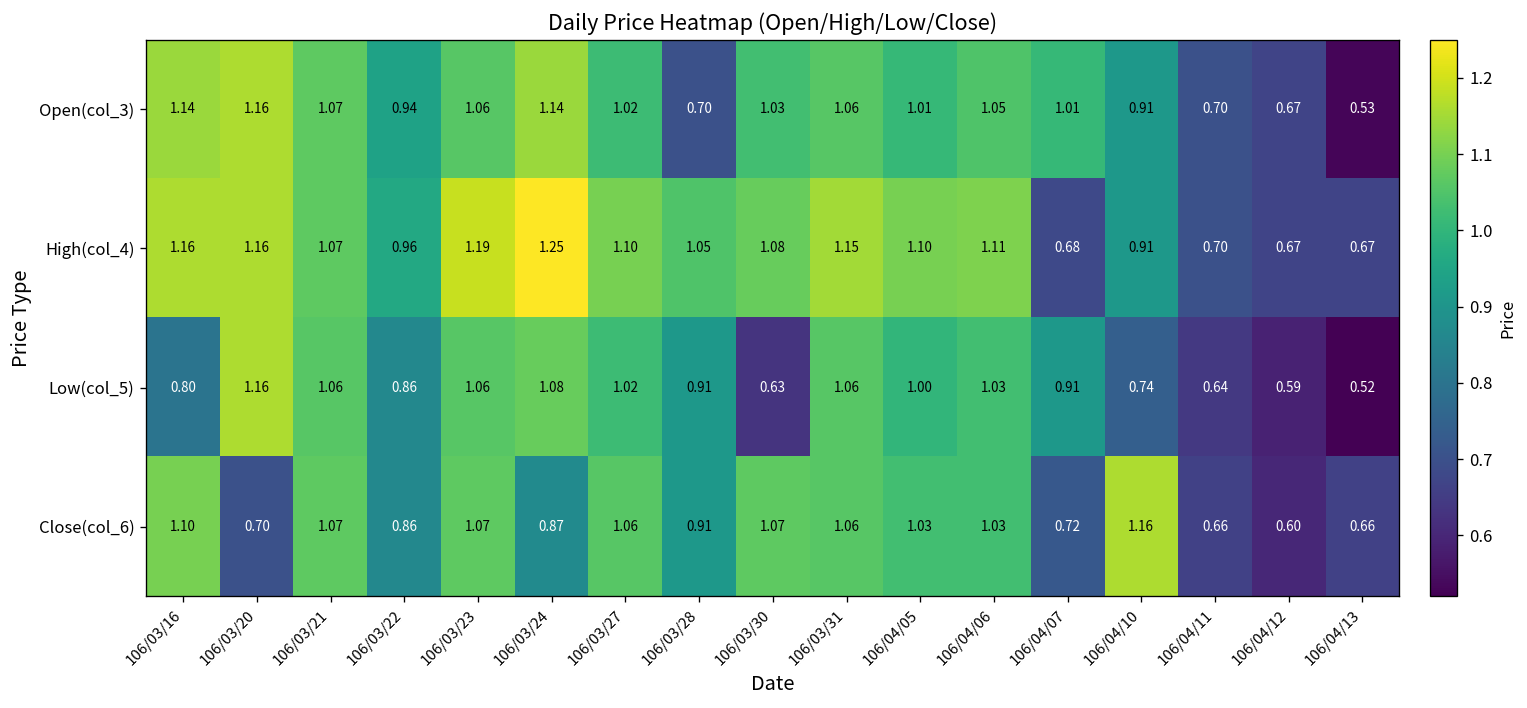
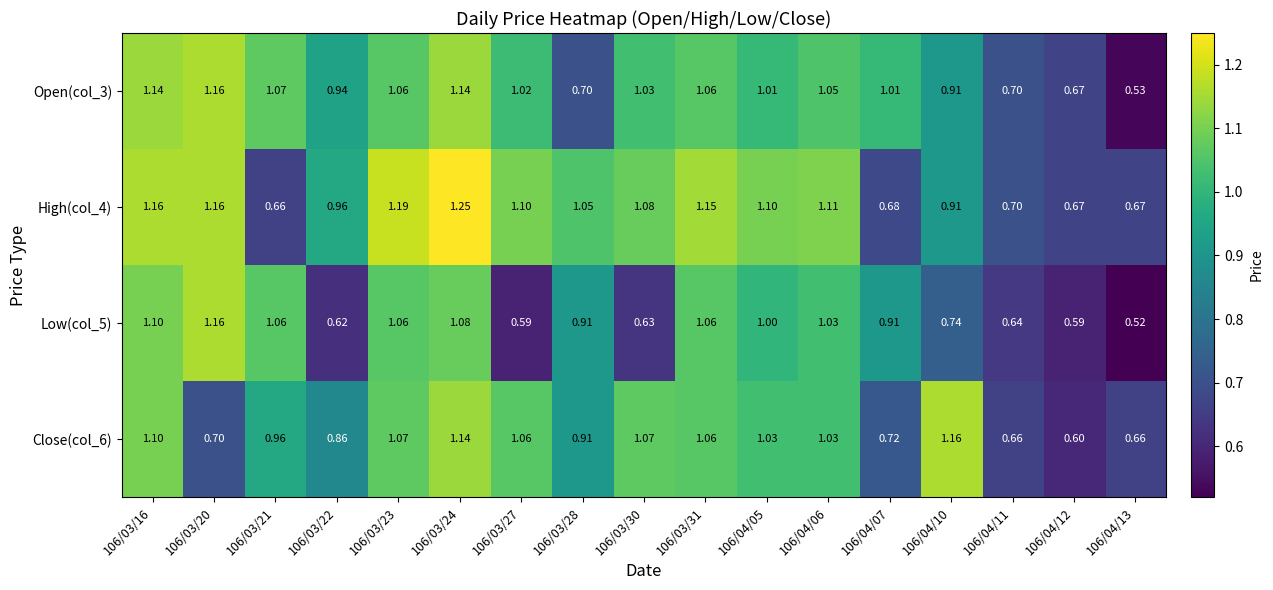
High(col_4), 106/03/21: 1.07 -> 0.66
Low(col_5), 106/03/16: 0.80 -> 1.10
Low(col_5), 106/03/22: 0.86 -> 0.62
Low(col_5), 106/03/27: 1.02 -> 0.59
Close(col_6), 106/03/21: 1.07 -> 0.96
Close(col_6), 106/03/24: 0.87 -> 1.14
